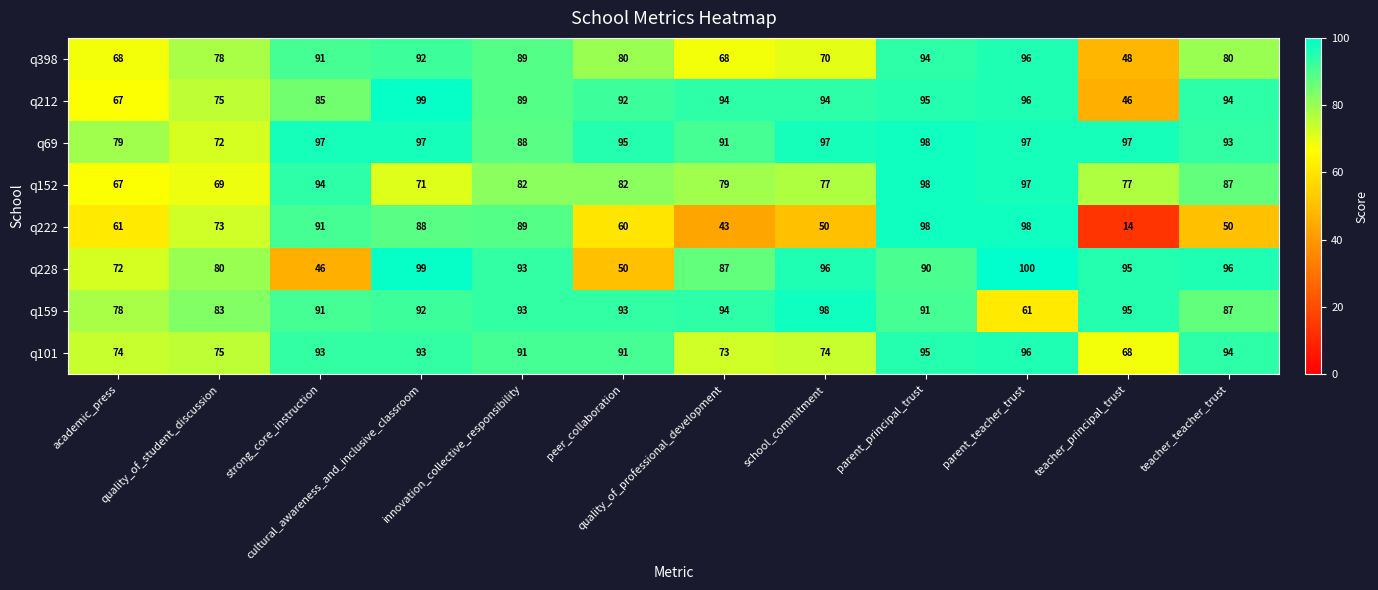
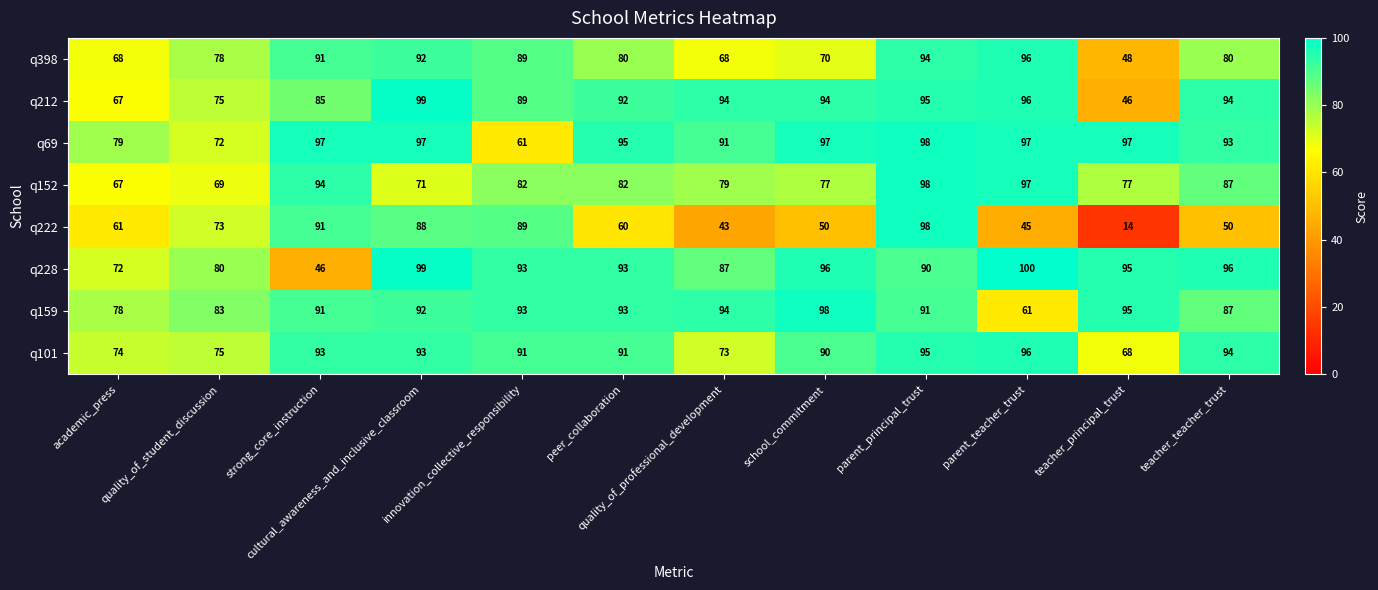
q69, innovation_collective_responsibility: 88 -> 61
q222, parent_teacher_trust: 98 -> 45
q228, peer_collaboration: 50 -> 93
q101, school_commitment: 74 -> 90
